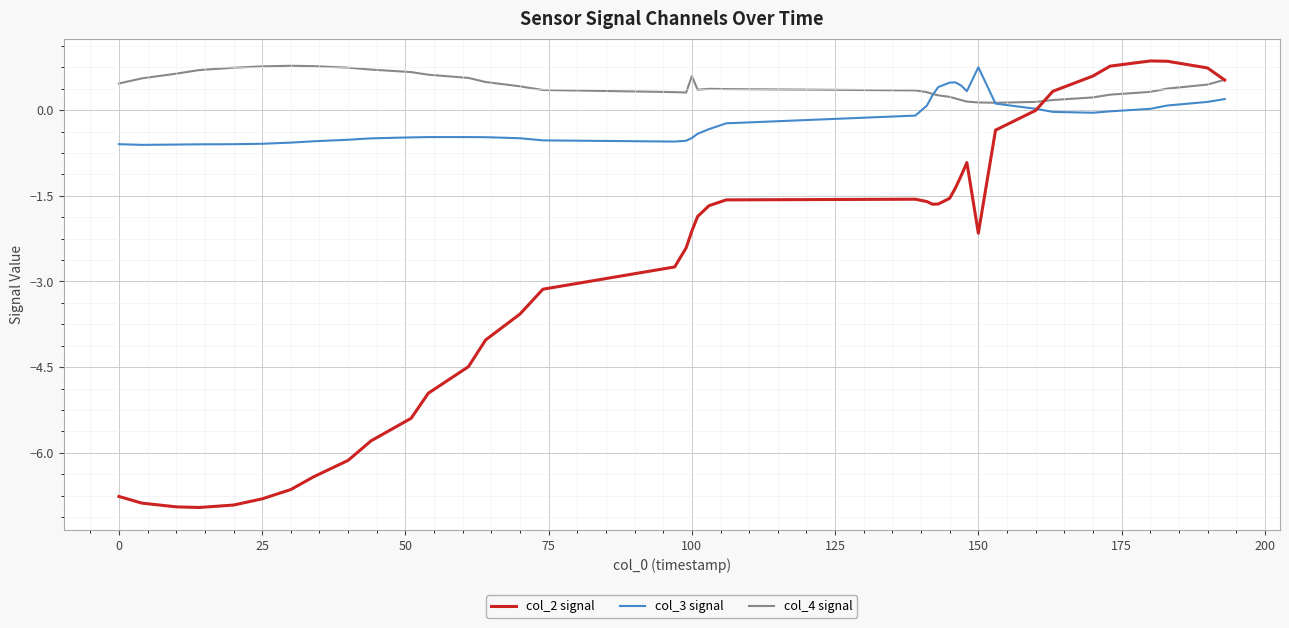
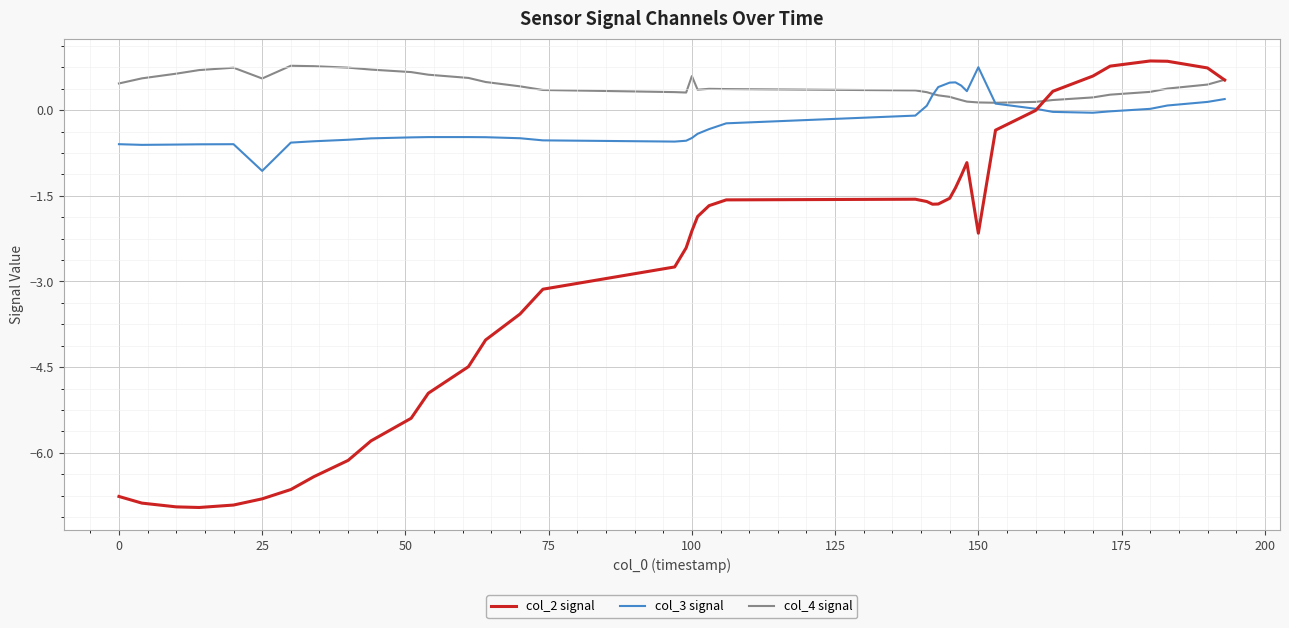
col_3 signal, 25: -0.6 -> -1.1
col_4 signal, 25: 0.8 -> 0.6
